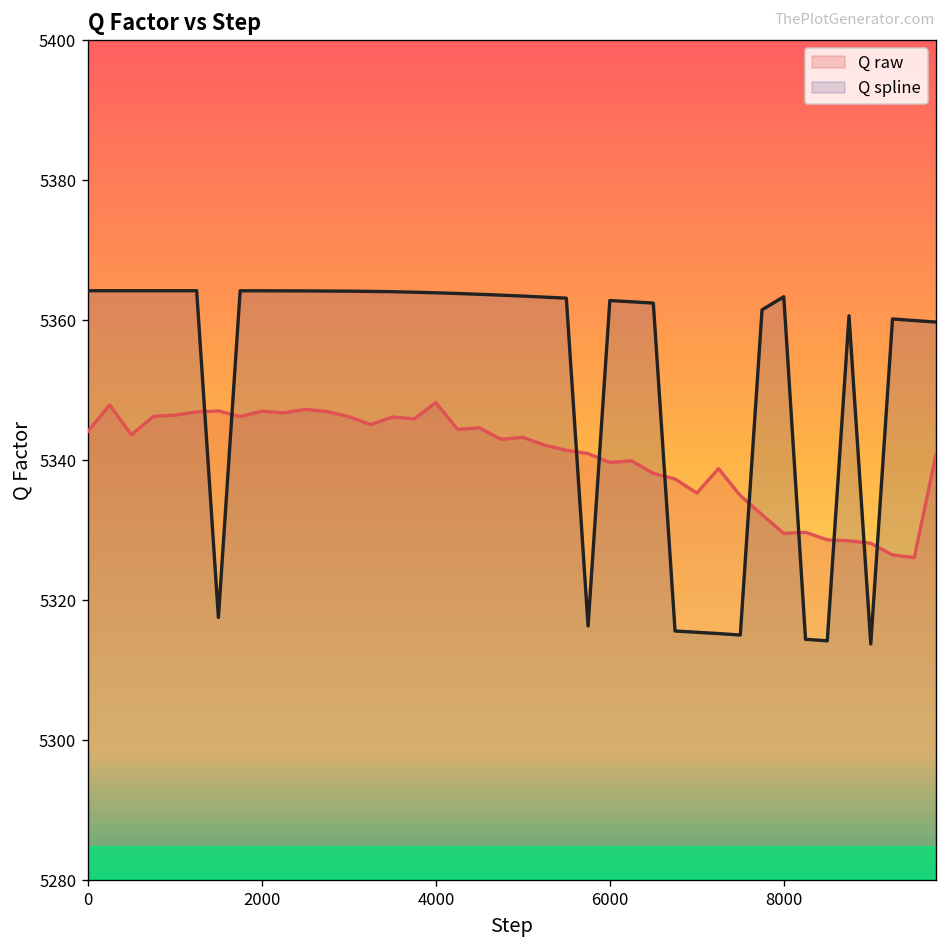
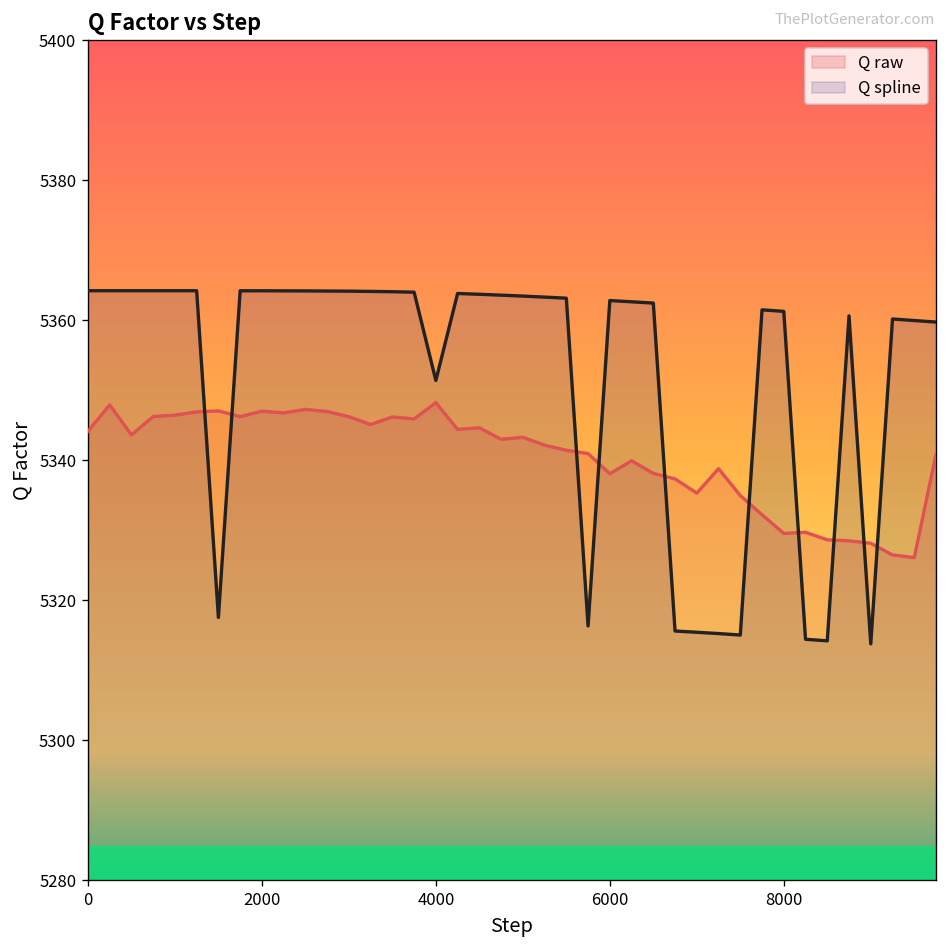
Q spline, 4000: 5364 -> 5351
Q raw, 6000: 5340 -> 5338
Q spline, 8000: 5363 -> 5361
